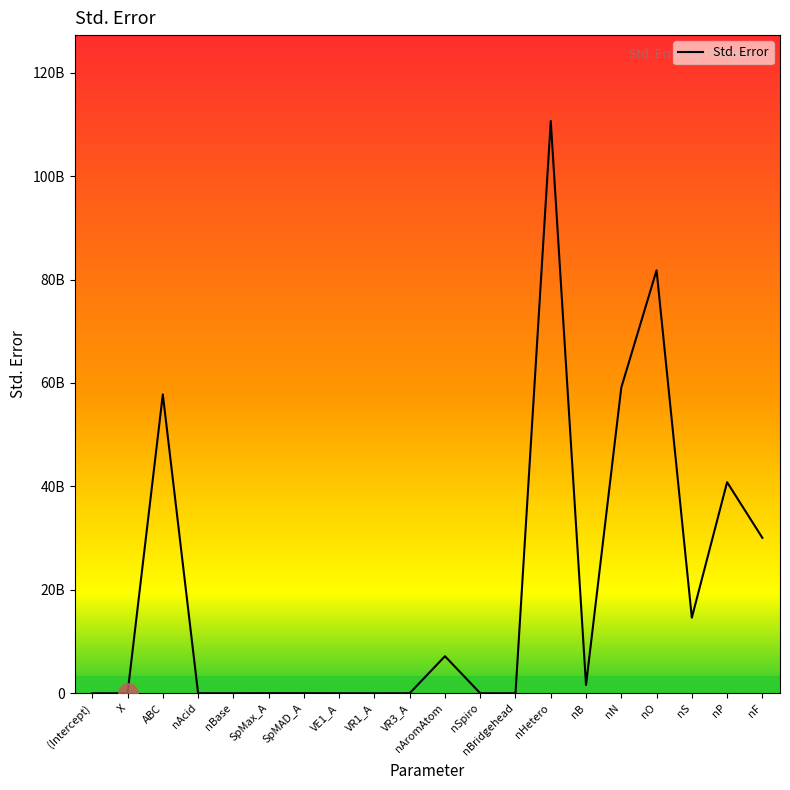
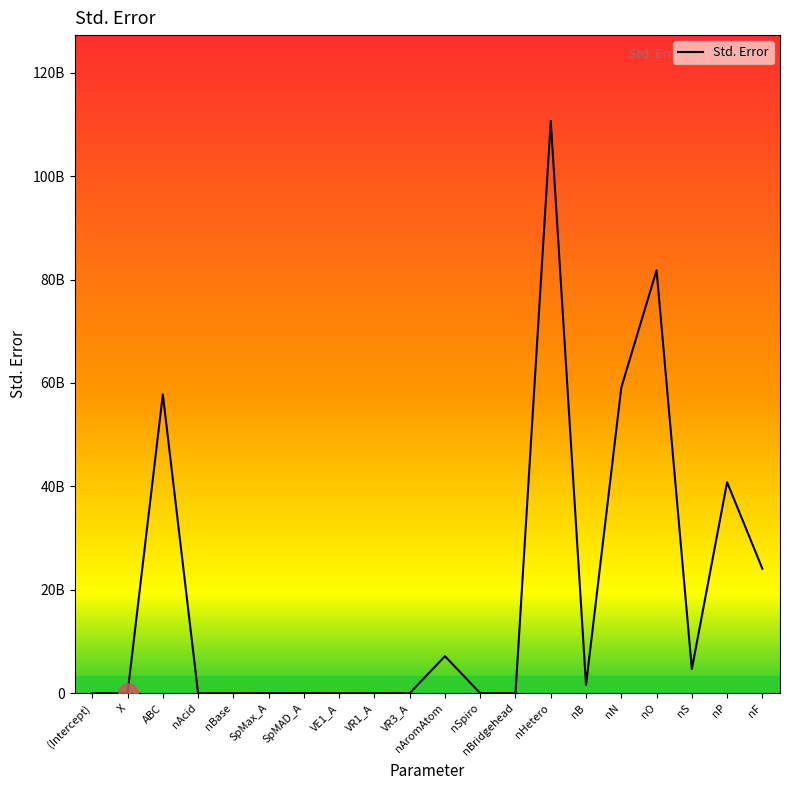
Std. Error, nS: 15000000000 -> 5000000000
Std. Error, nF: 30000000000 -> 24000000000
